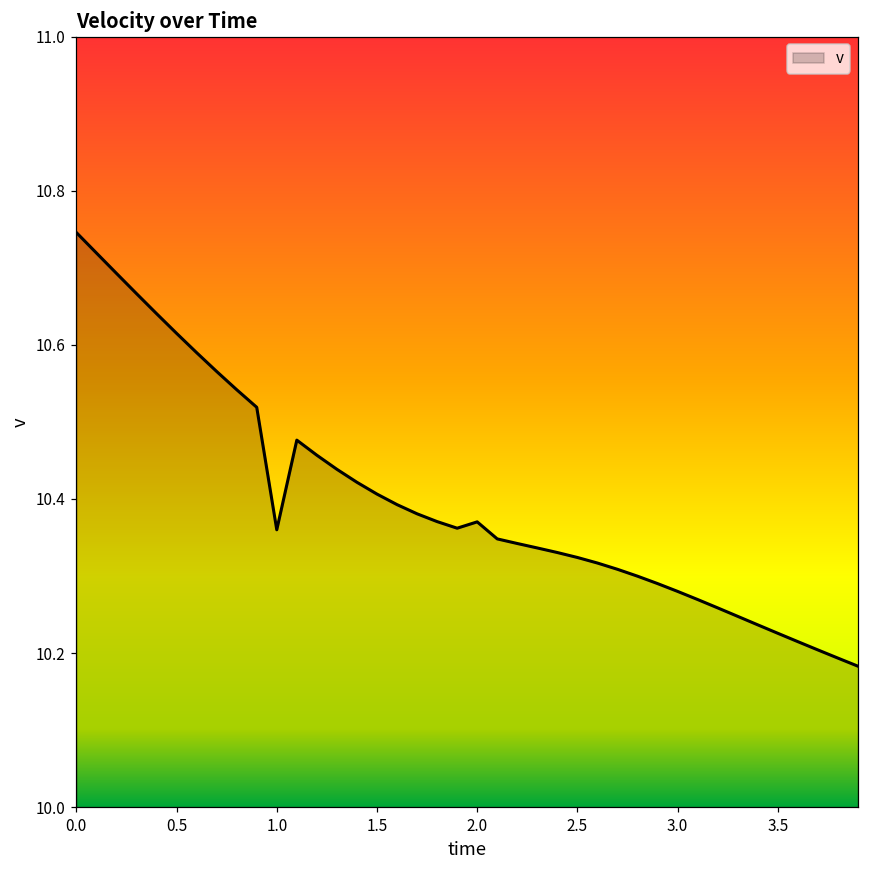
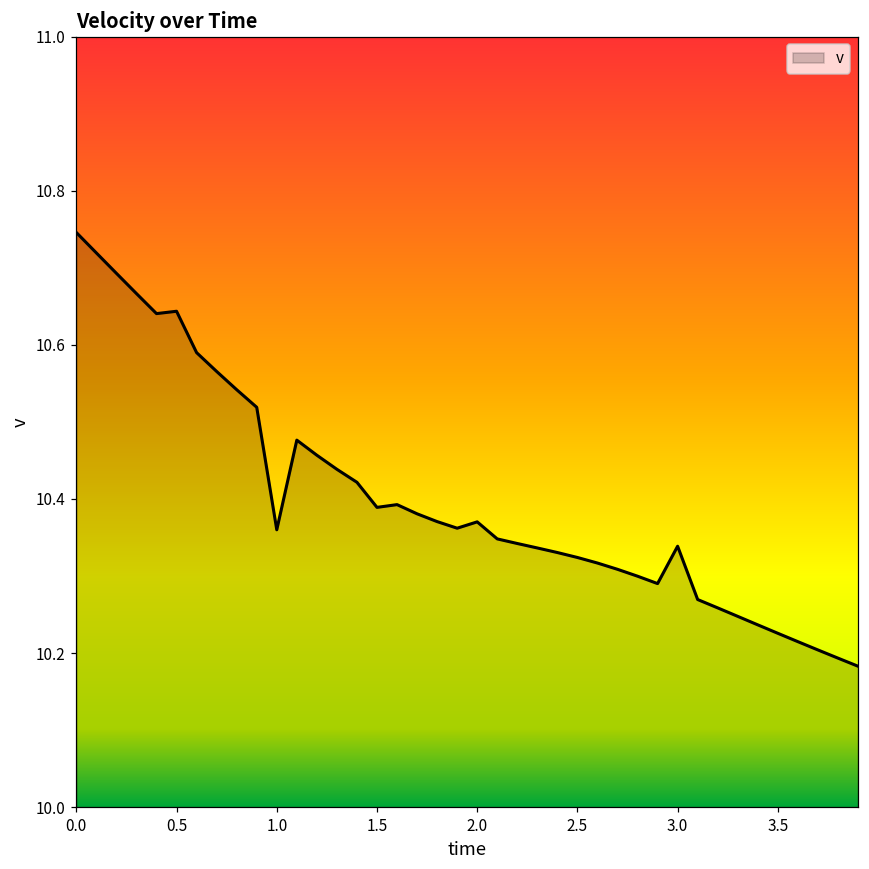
0.5: 10.61 -> 10.64
1.5: 10.41 -> 10.39
3.0: 10.28 -> 10.34
